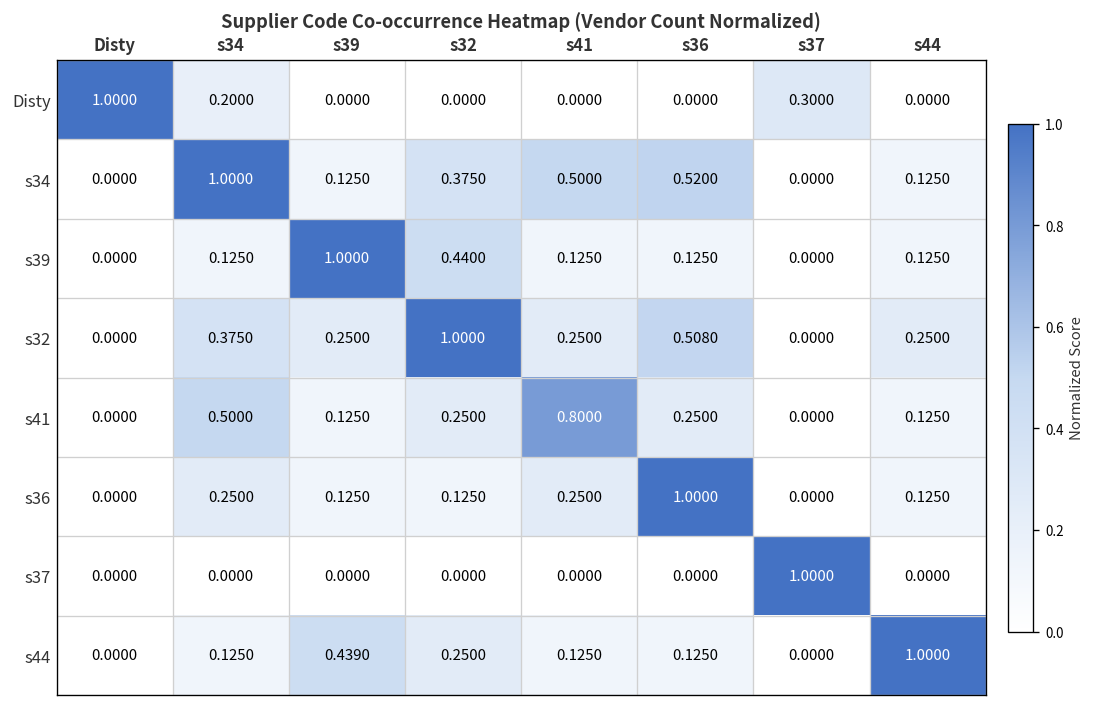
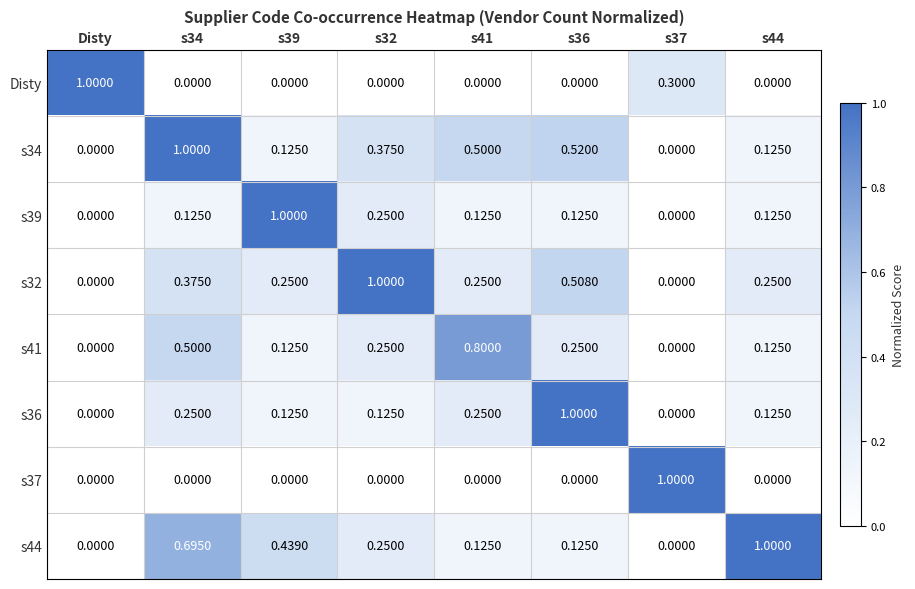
Disty, s34: 0.2000 -> 0.0000
s39, s32: 0.4400 -> 0.2500
s44, s34: 0.1250 -> 0.6950
